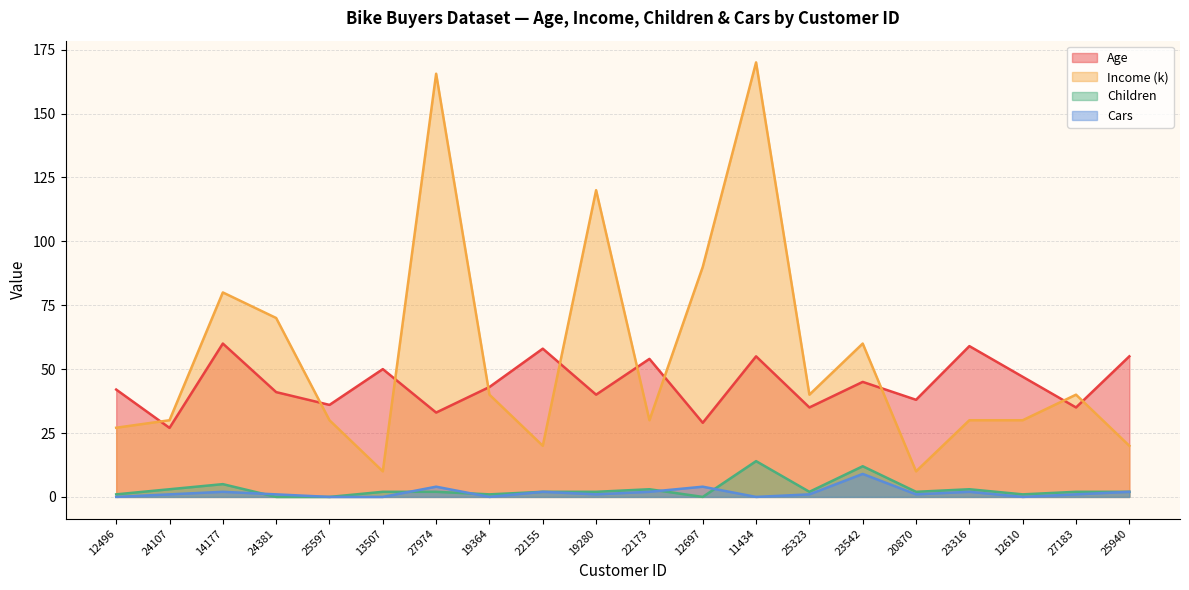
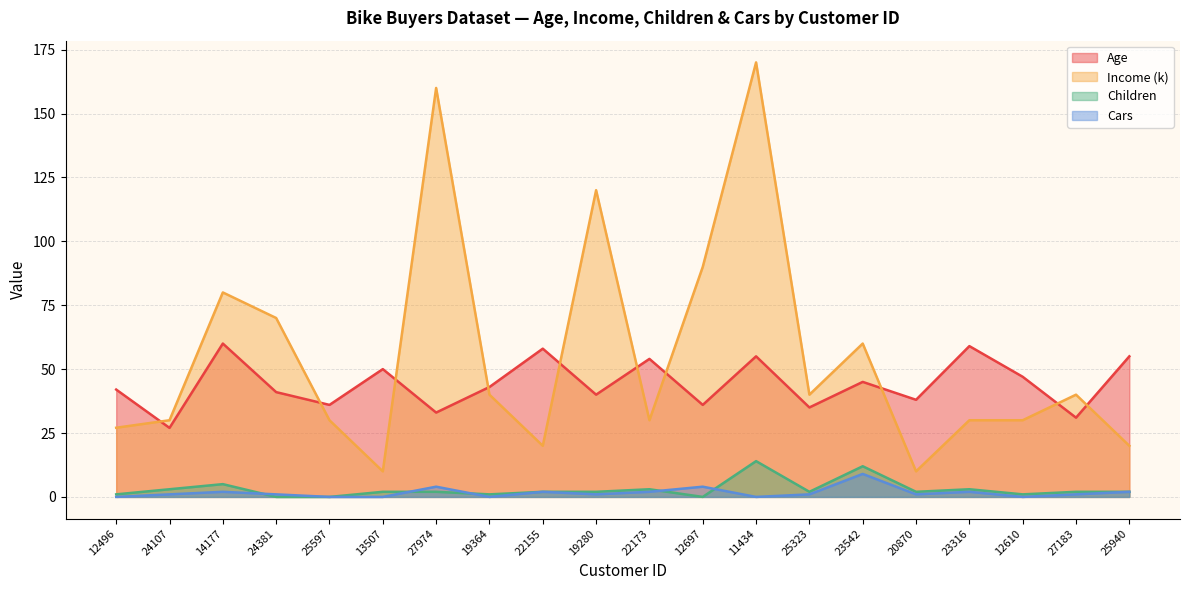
Income (k), 27974: 166 -> 160
Age, 12697: 29 -> 36
Age, 27183: 35 -> 31
